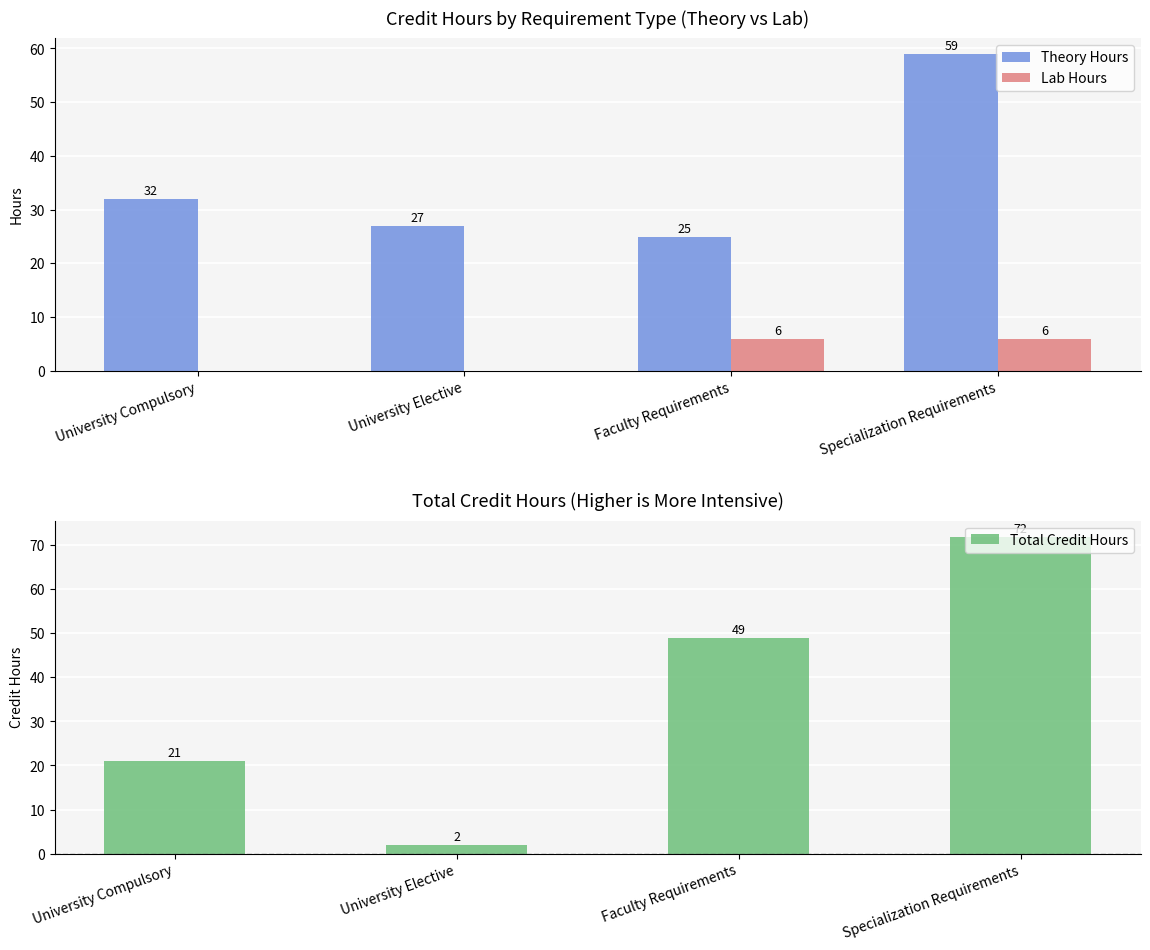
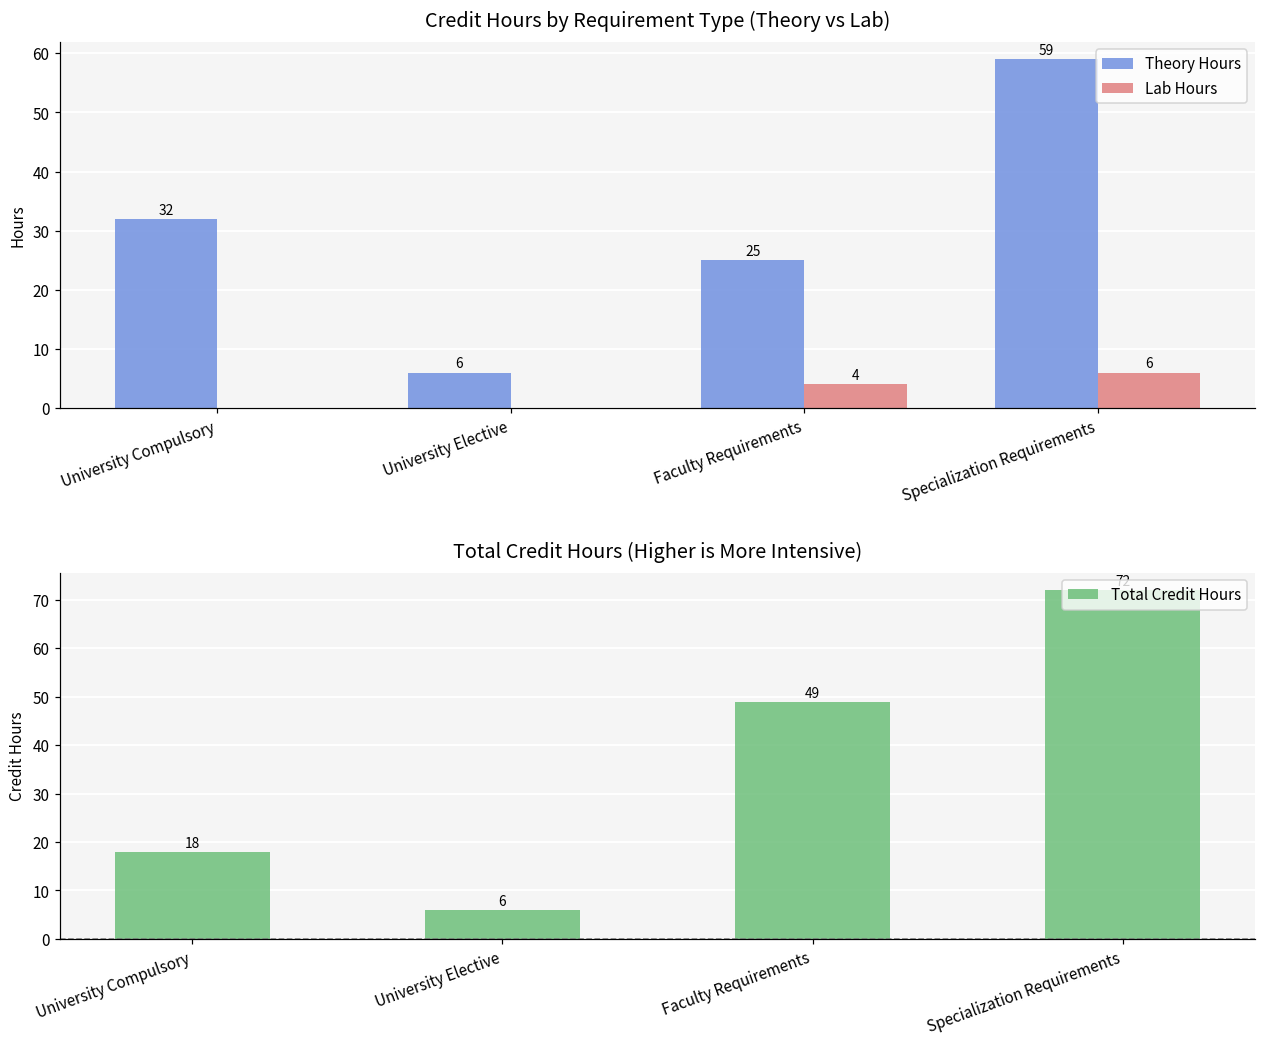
Credit Hours by Requirement Type (Theory vs Lab), Theory Hours, University Elective: 27 -> 6
Credit Hours by Requirement Type (Theory vs Lab), Lab Hours, Faculty Requirements: 6 -> 4
Total Credit Hours (Higher is More Intensive), University Compulsory: 21 -> 18
Total Credit Hours (Higher is More Intensive), University Elective: 2 -> 6
